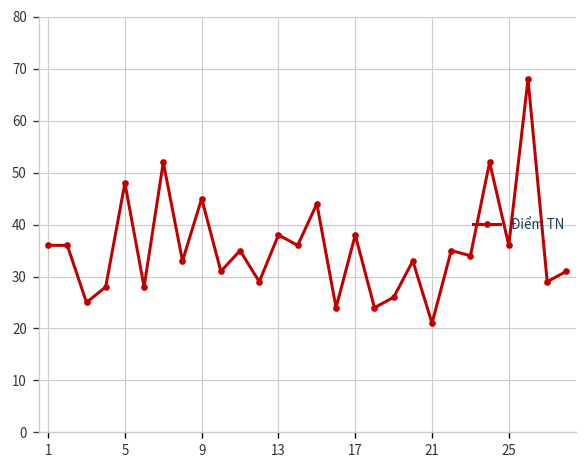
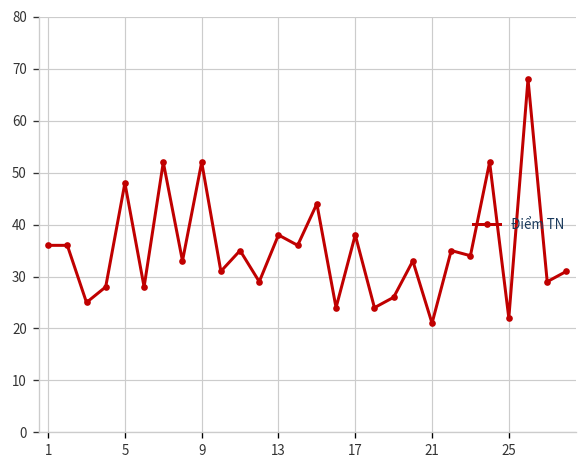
9: 45 -> 52
25: 36 -> 22
